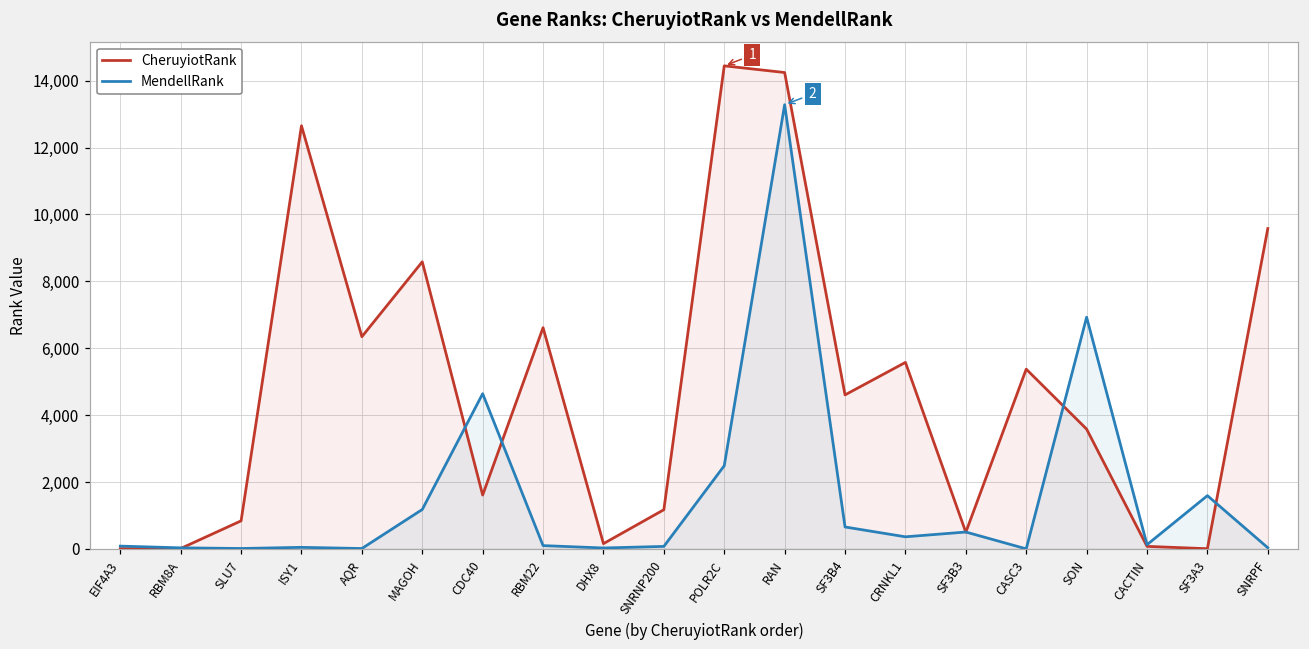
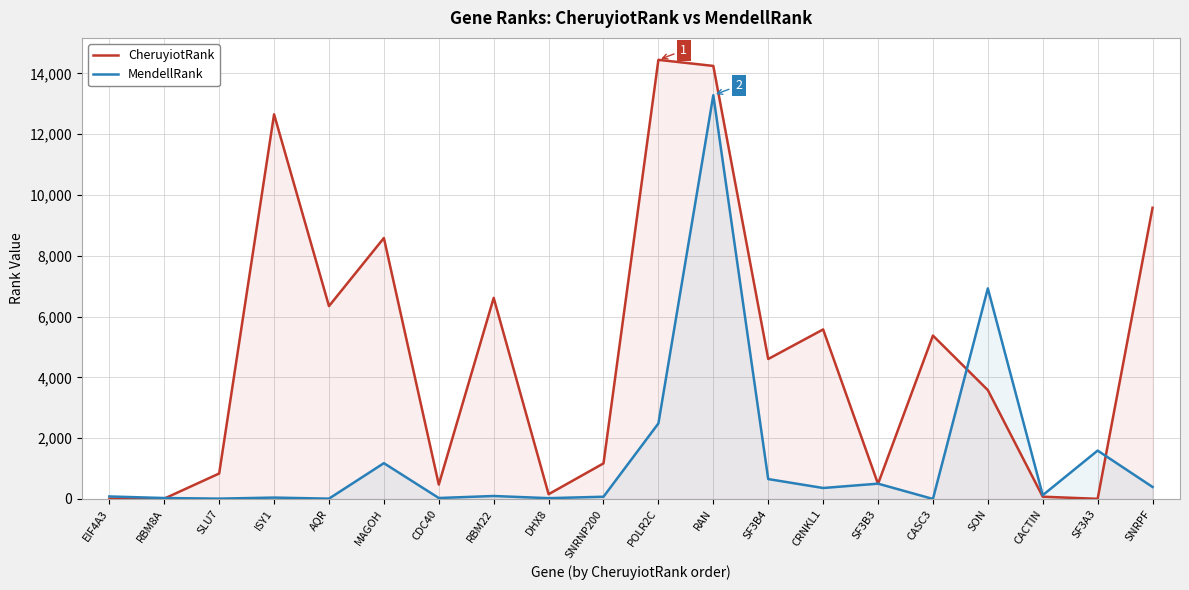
CheruyiotRank, CDC40: 1,600 -> 500
MendellRank, CDC40: 4,600 -> 0
MendellRank, SNRPF: 0 -> 400
